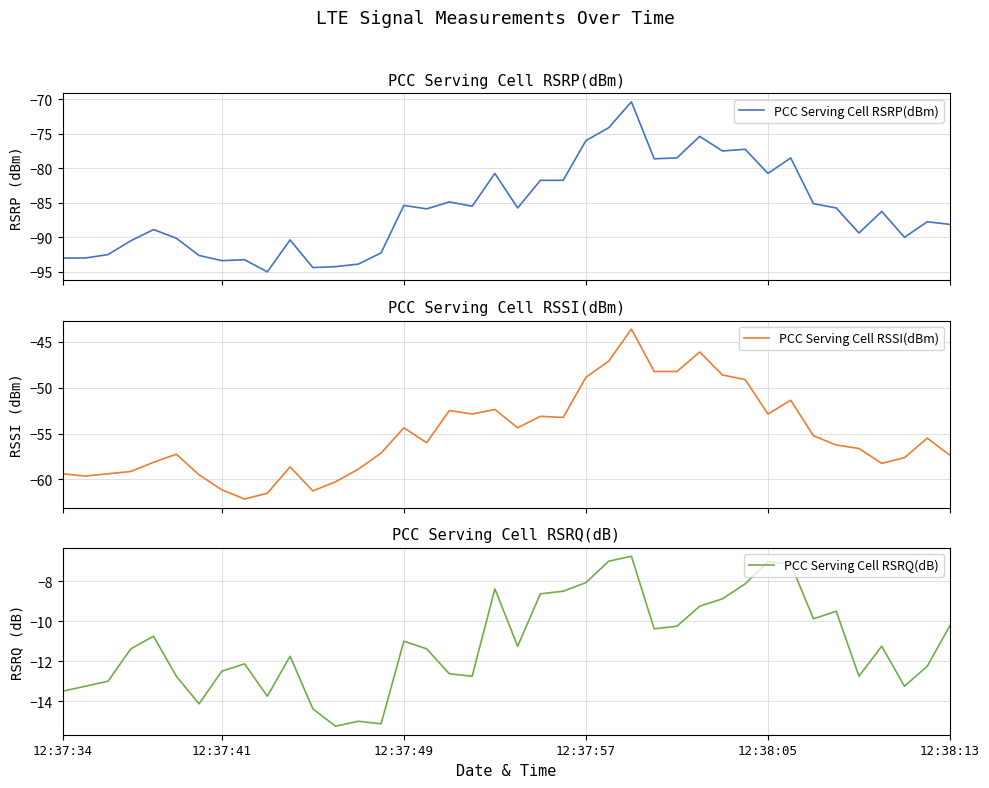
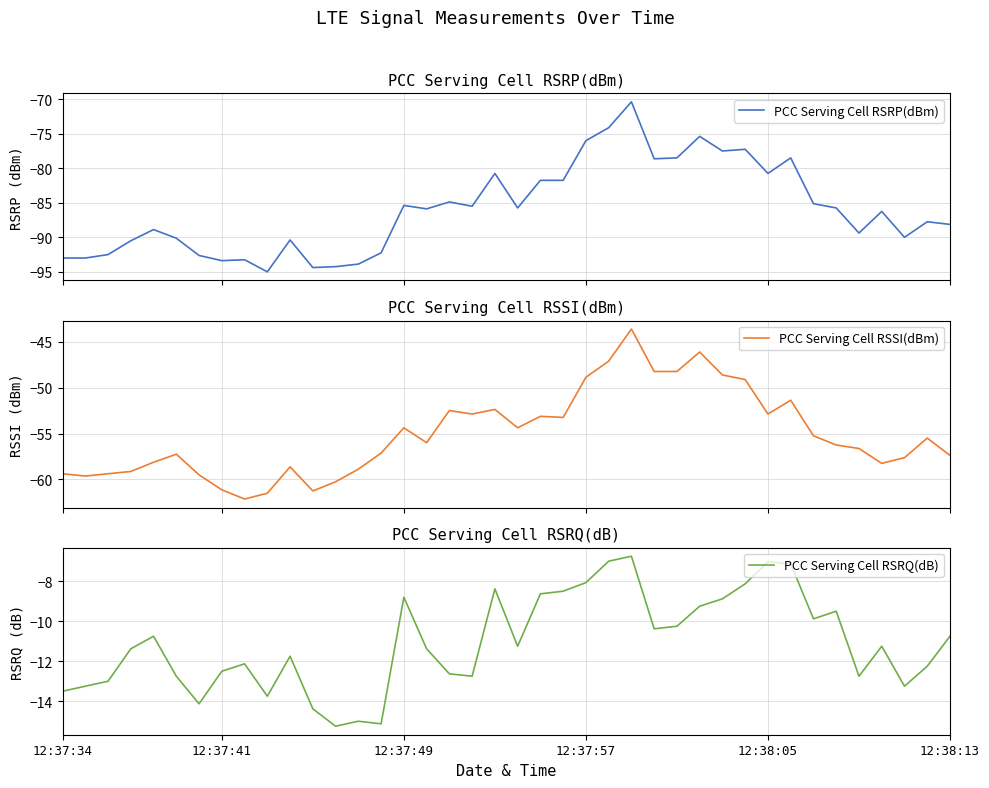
PCC Serving Cell RSRQ(dB), 12:37:49: -11.0 -> -8.8
PCC Serving Cell RSRQ(dB), 12:38:13: -10.2 -> -10.8
